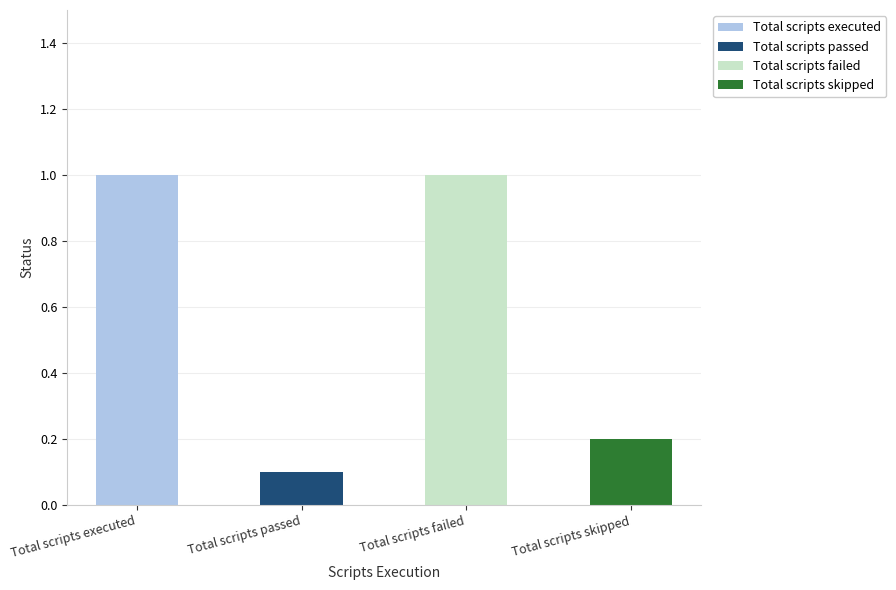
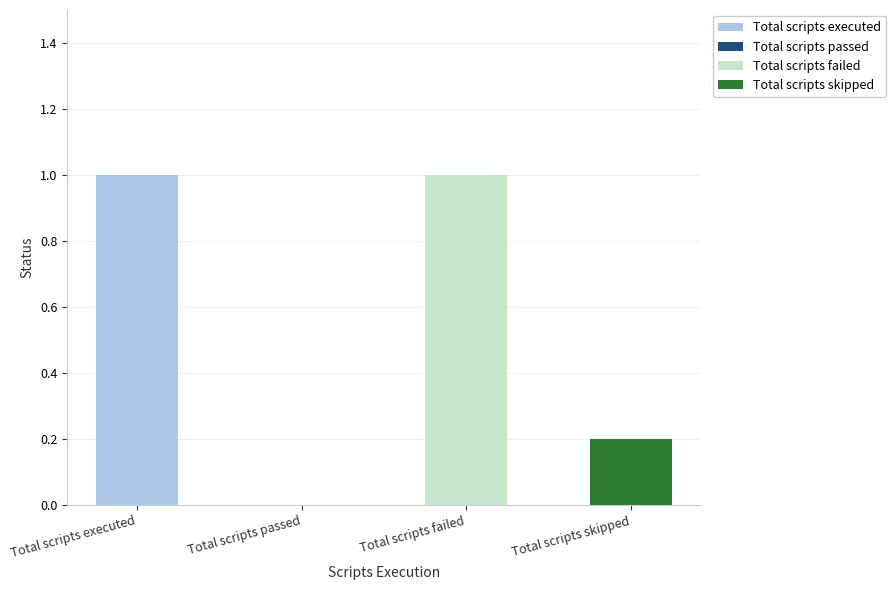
Total scripts passed: 0.1 -> 0.0
